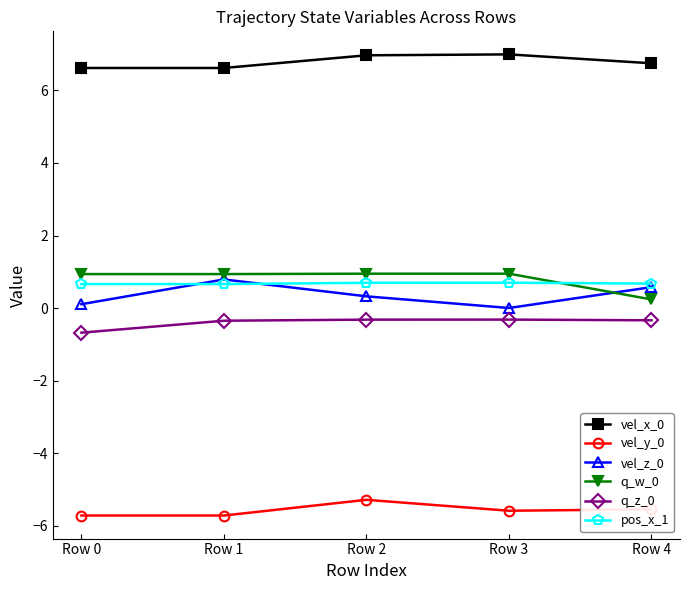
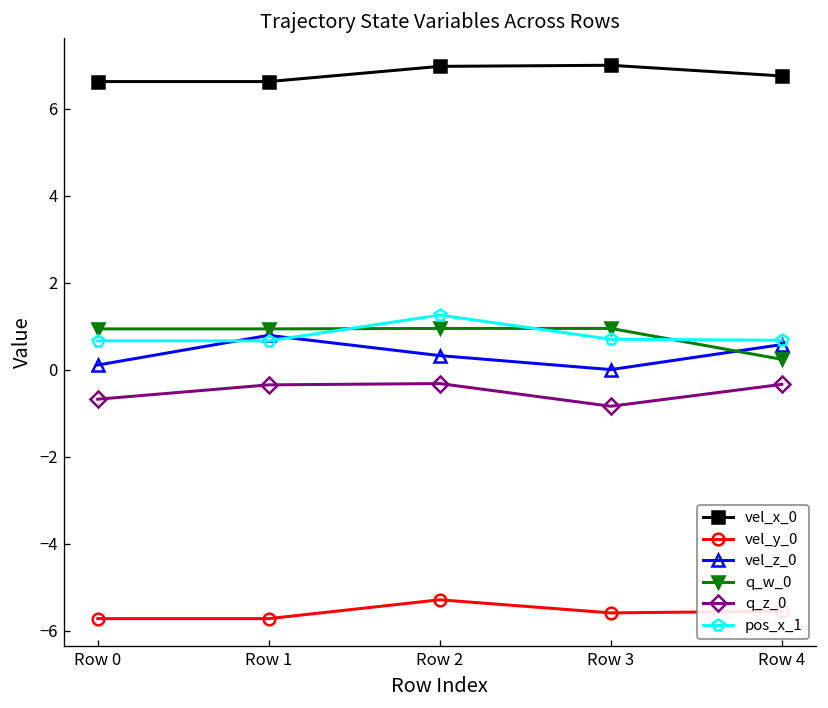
pos_x_1, Row 2: 0.7 -> 1.3
q_z_0, Row 3: -0.3 -> -0.8
